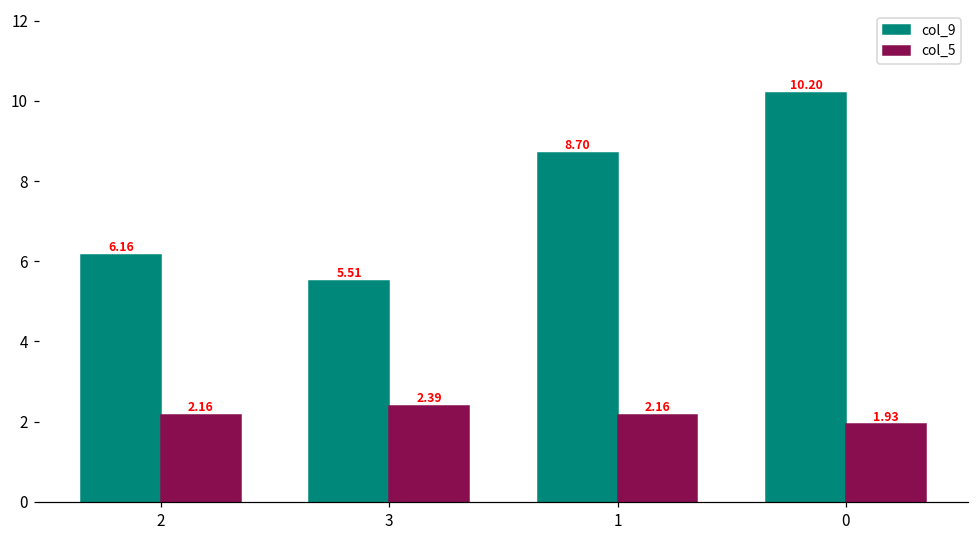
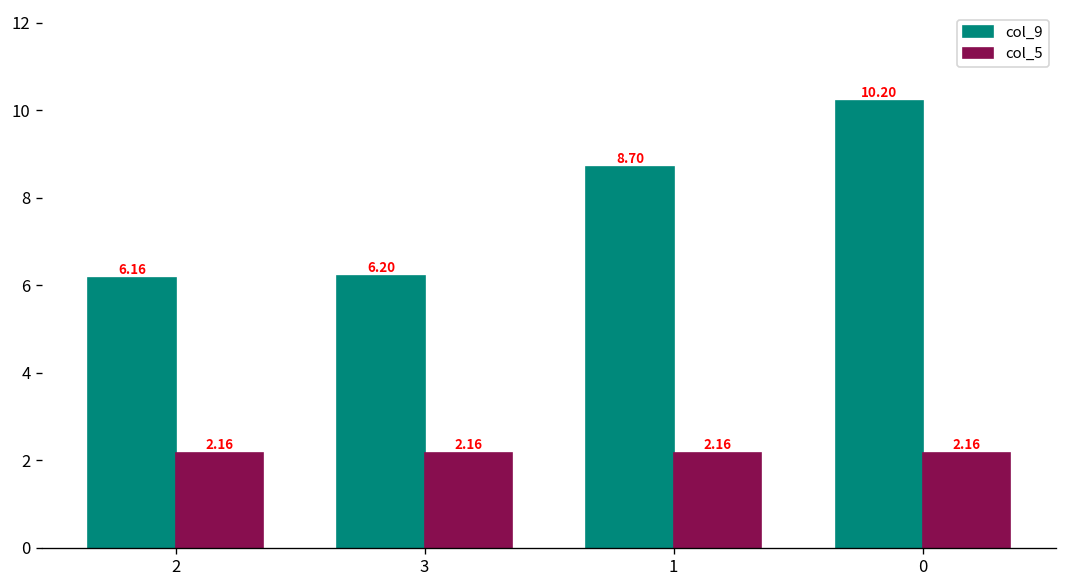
col_9, 3: 5.51 -> 6.20
col_5, 3: 2.39 -> 2.16
col_5, 0: 1.93 -> 2.16
